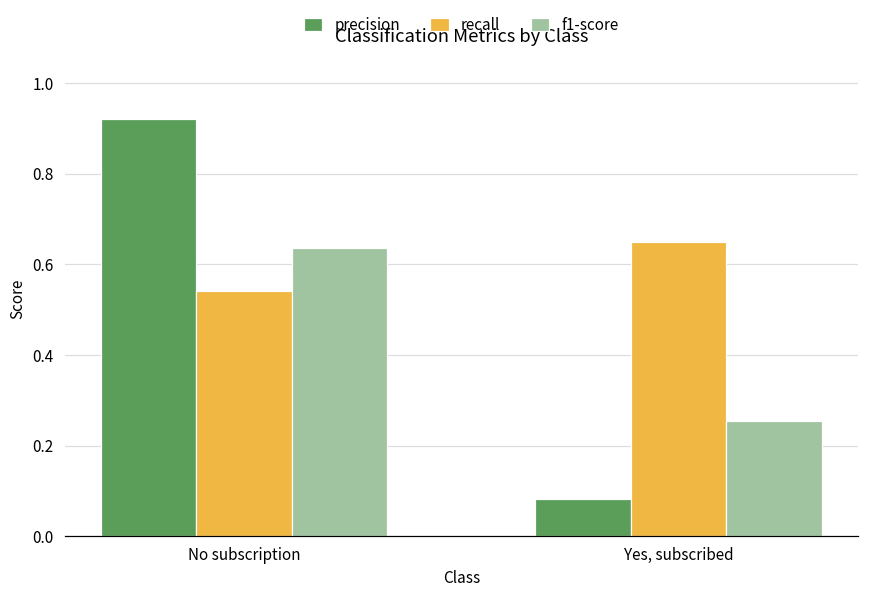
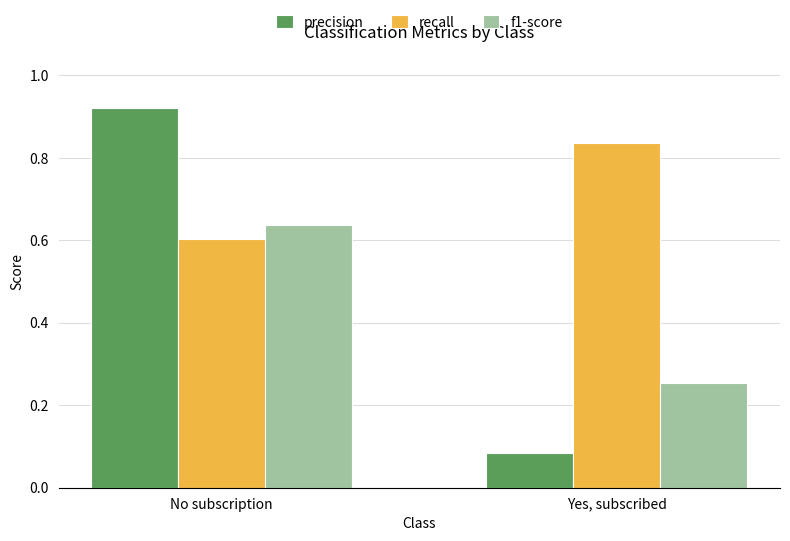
recall, No subscription: 0.54 -> 0.60
recall, Yes, subscribed: 0.65 -> 0.84
